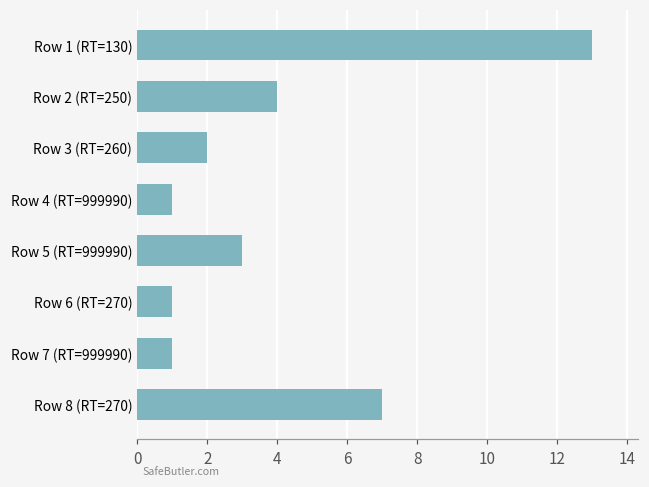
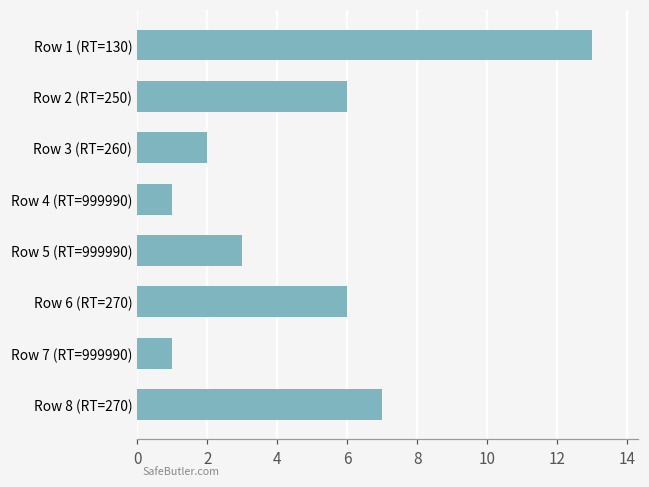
Row 2 (RT=250): 4 -> 6
Row 6 (RT=270): 1 -> 6
